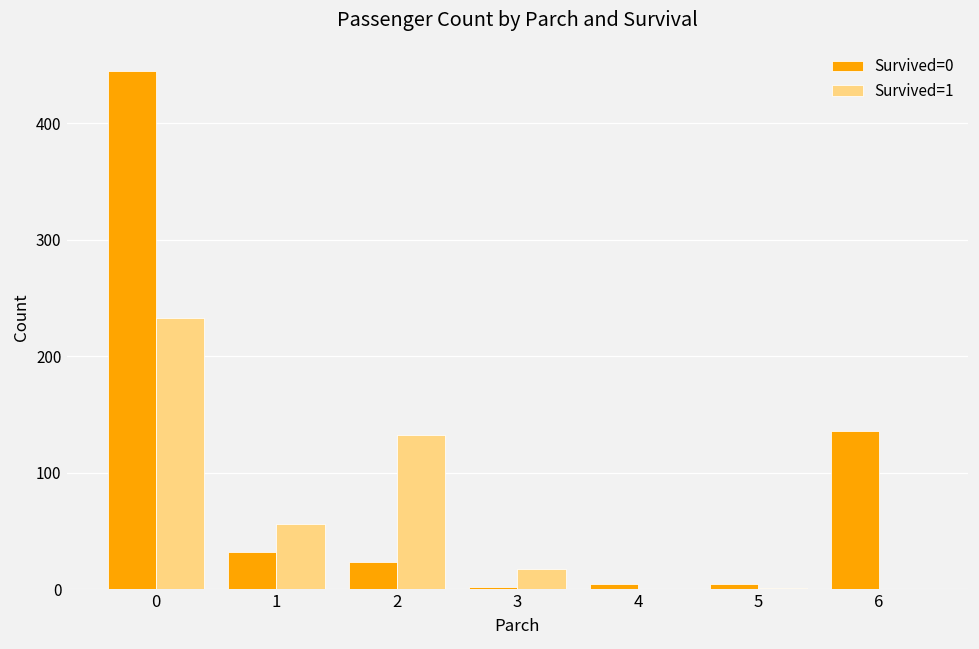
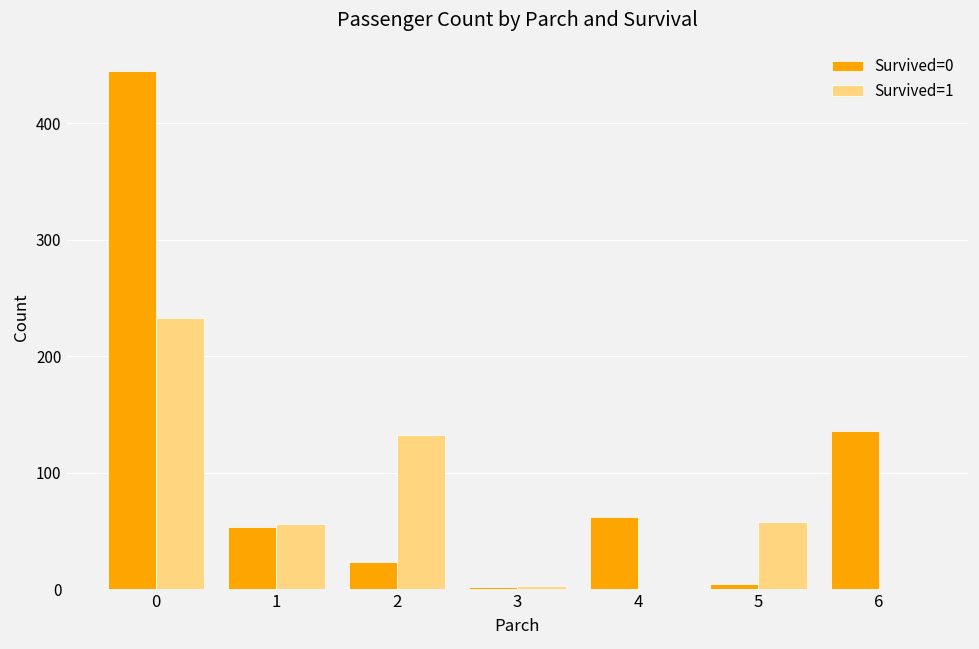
Survived=0, 1: 32 -> 53
Survived=1, 3: 17 -> 3
Survived=0, 4: 4 -> 62
Survived=1, 5: 1 -> 58
